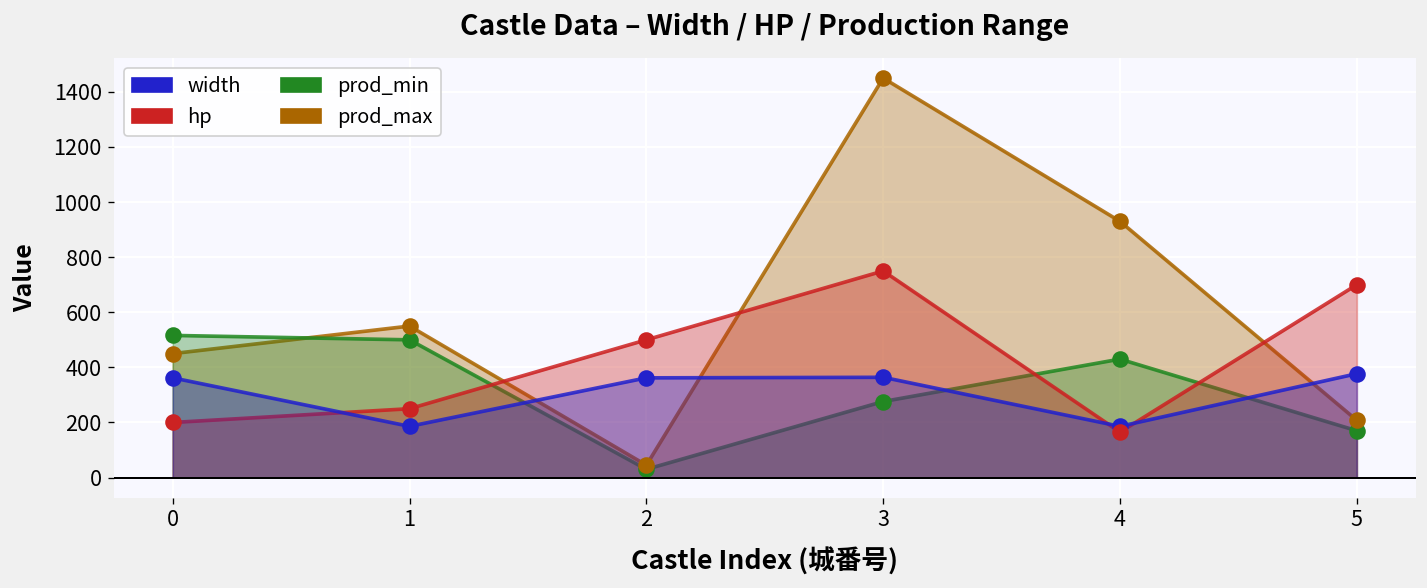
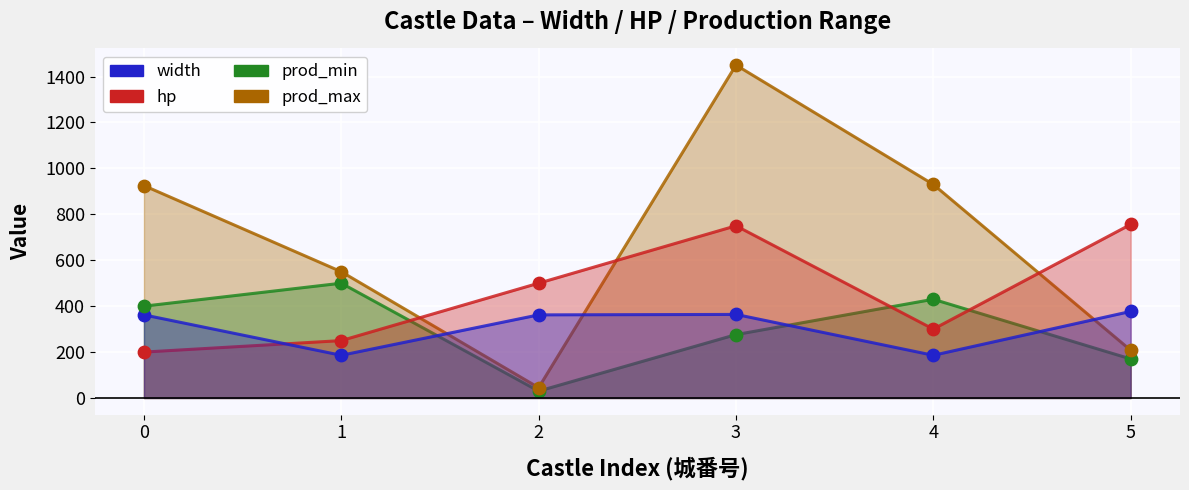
prod_max, 0: 450 -> 930
prod_min, 0: 520 -> 400
hp, 4: 170 -> 300
hp, 5: 700 -> 760
